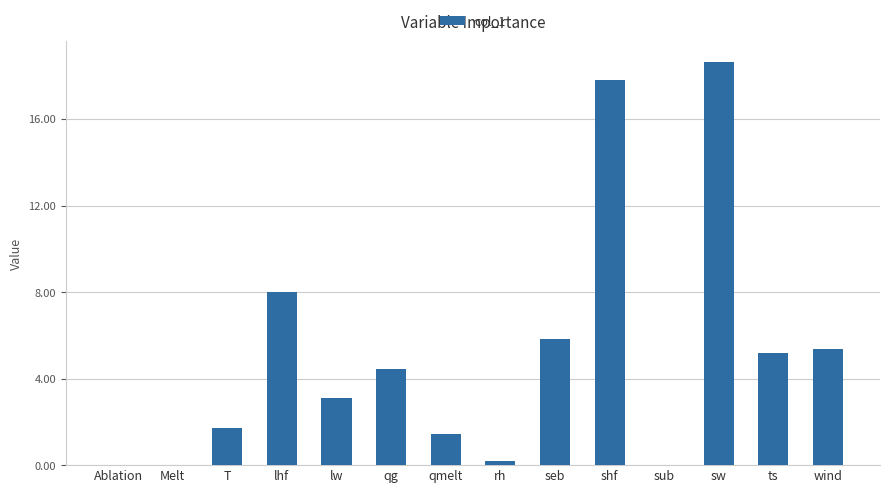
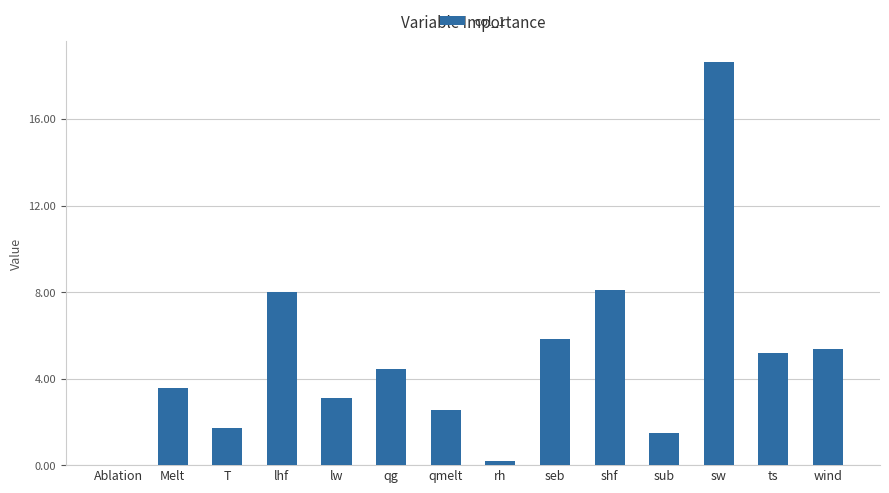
Melt: 0.0 -> 3.6
qmelt: 1.4 -> 2.5
shf: 17.8 -> 8.1
sub: 0.0 -> 1.5
